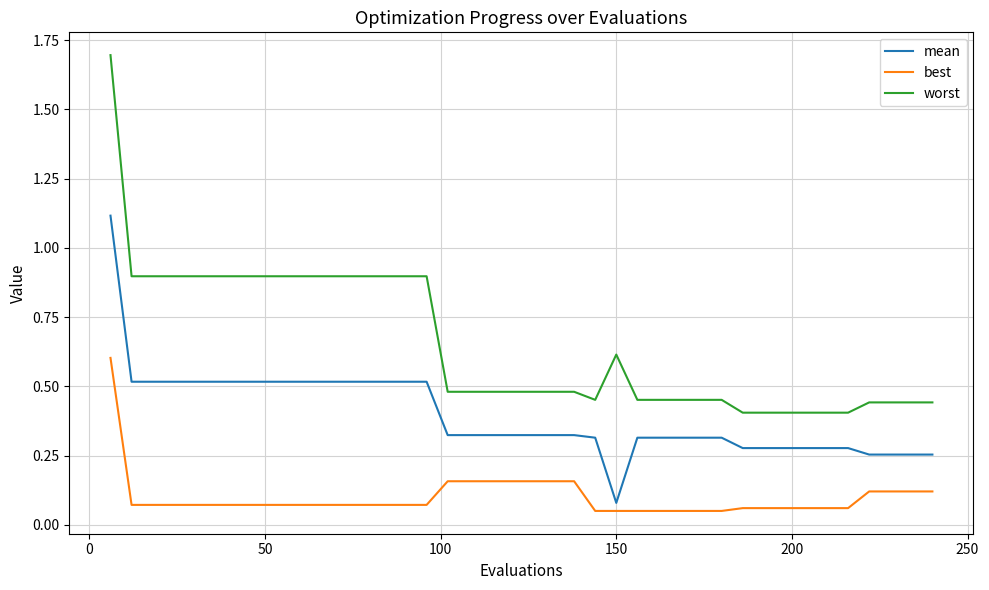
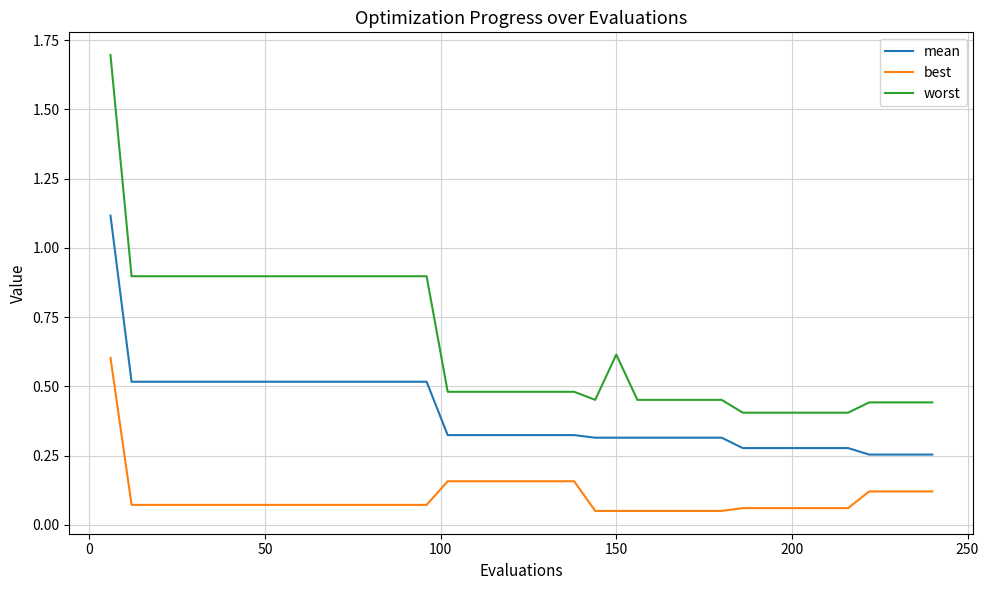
mean, 150: 0.08 -> 0.31
